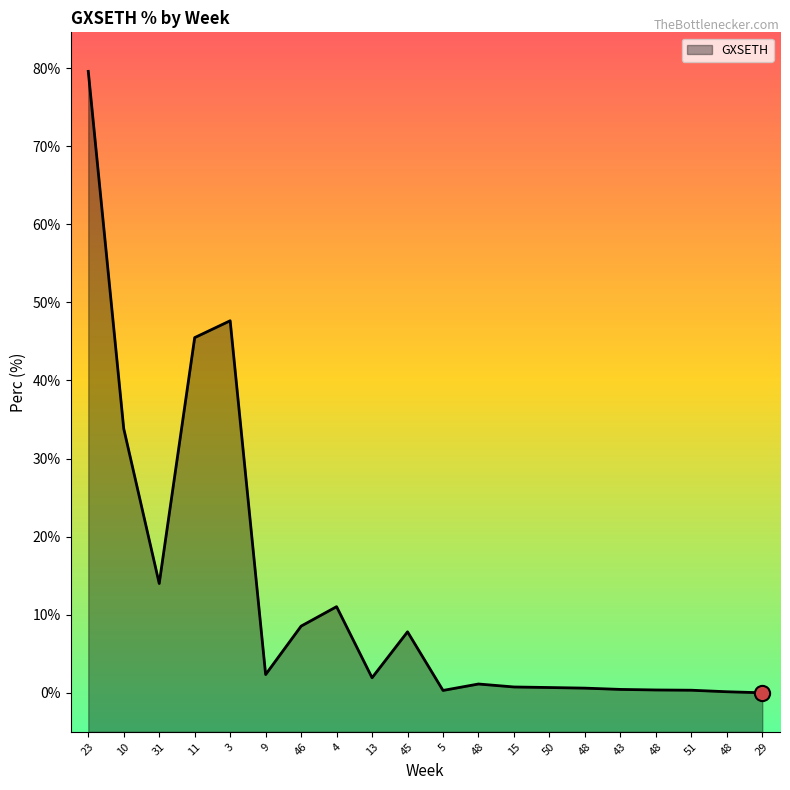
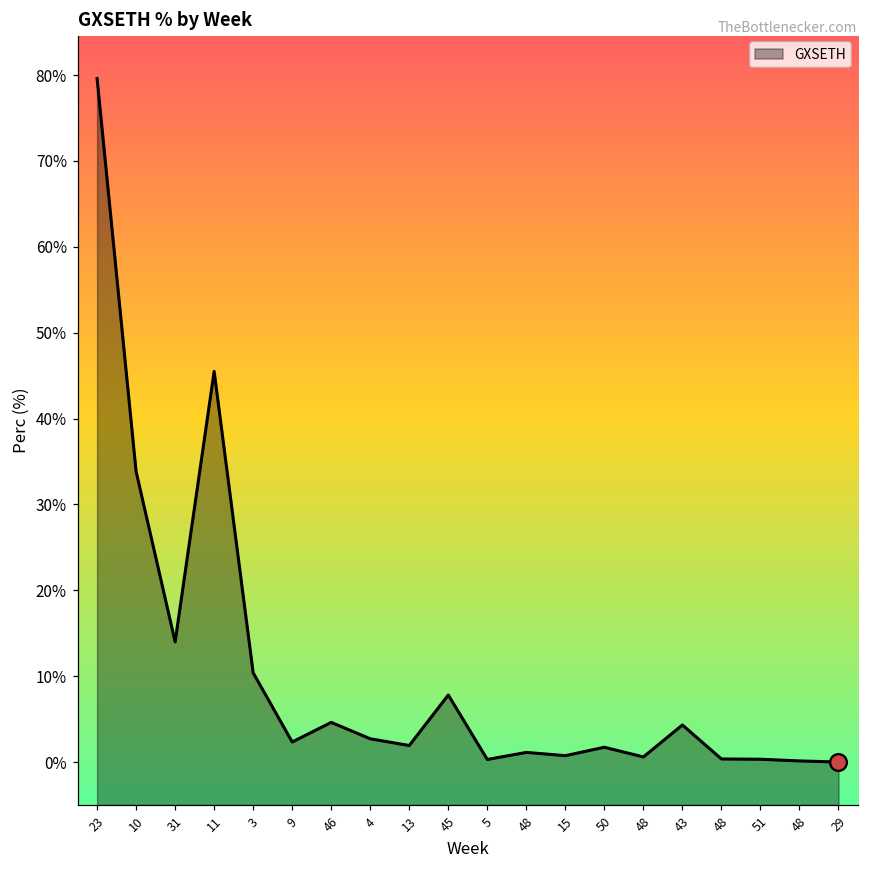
GXSETH, 3: 48% -> 10%
GXSETH, 46: 9% -> 5%
GXSETH, 4: 11% -> 3%
GXSETH, 50: 1% -> 2%
GXSETH, 43: 0% -> 4%
